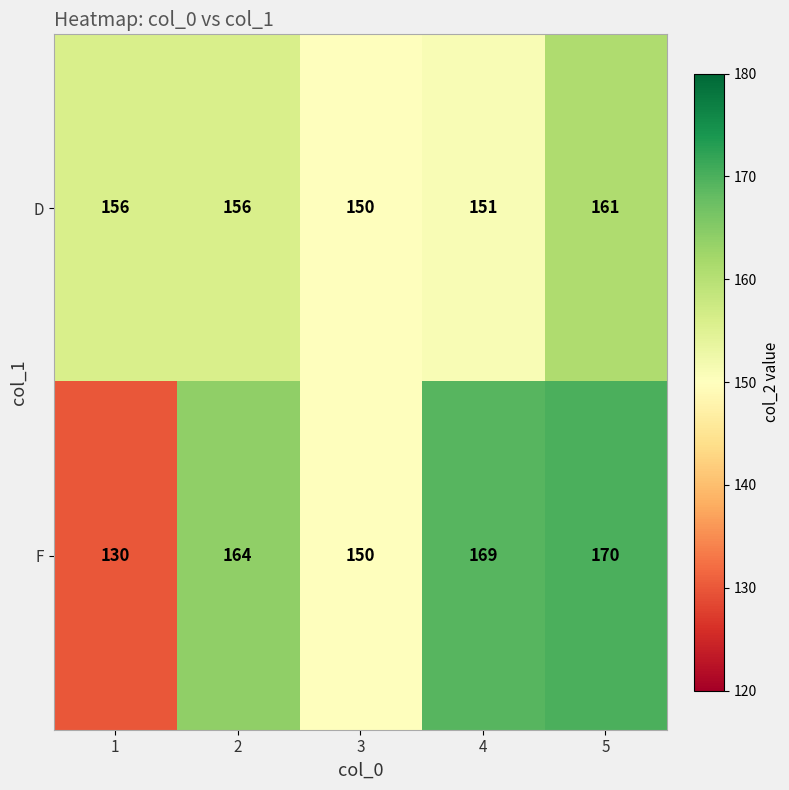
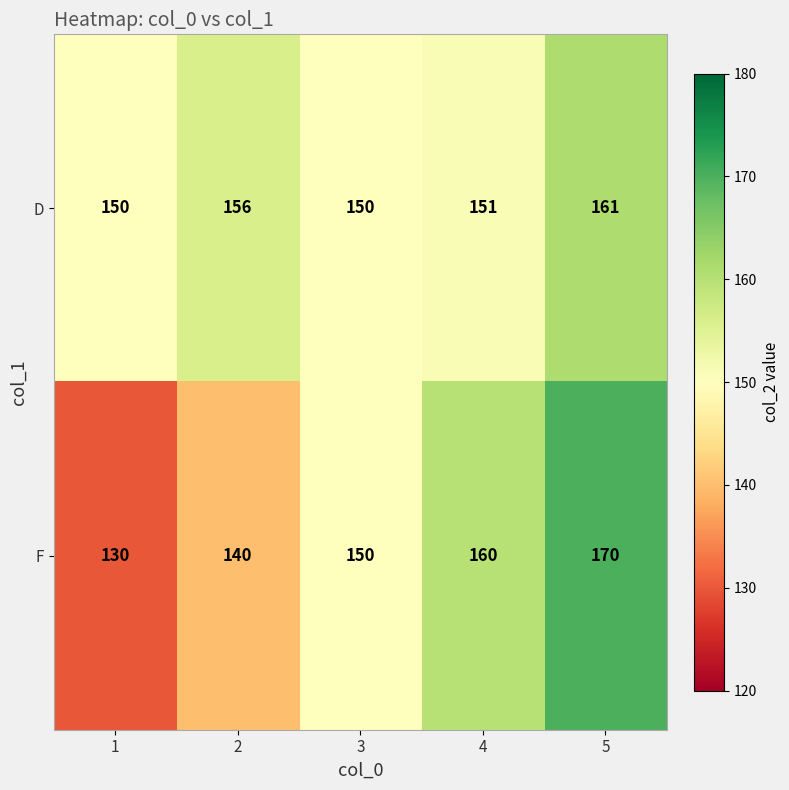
D, 1: 156 -> 150
F, 2: 164 -> 140
F, 4: 169 -> 160
